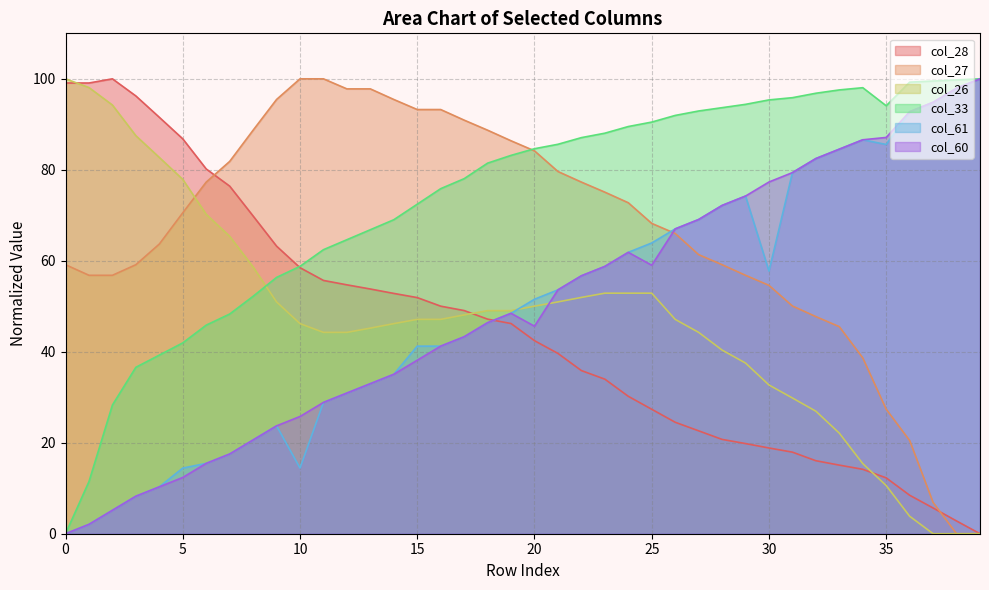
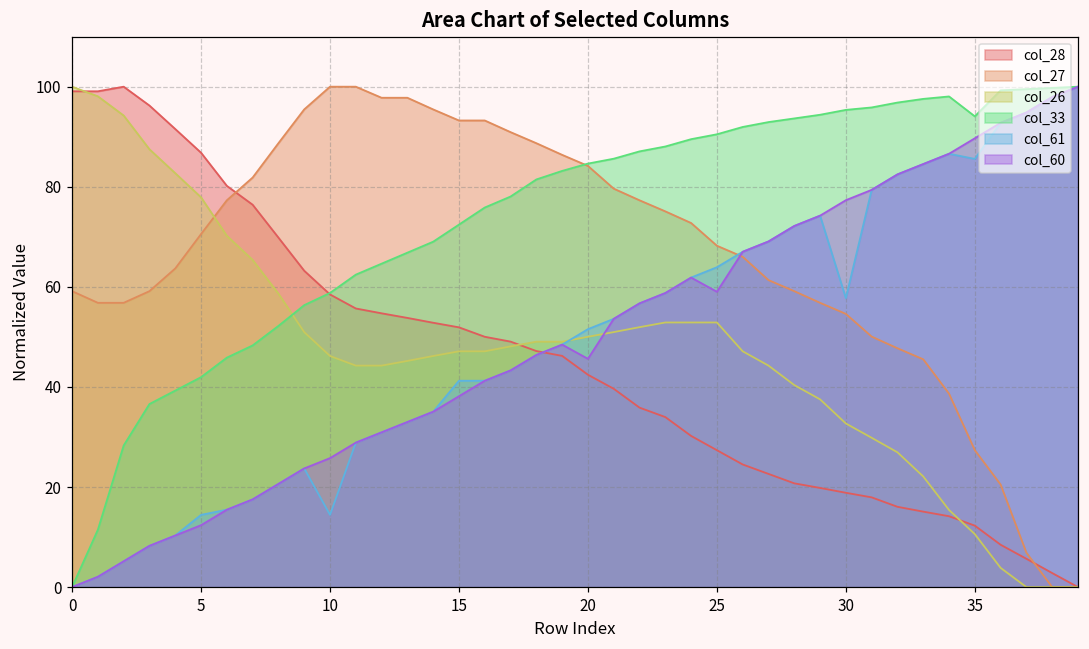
col_60, 35: 87 -> 90
